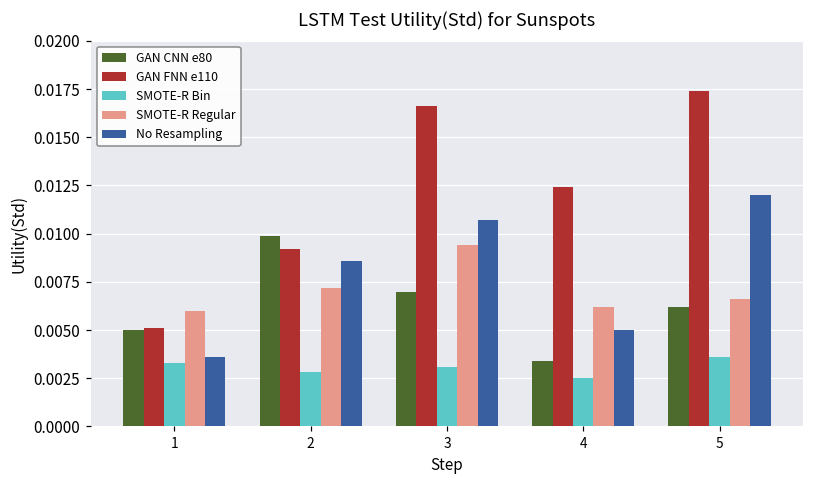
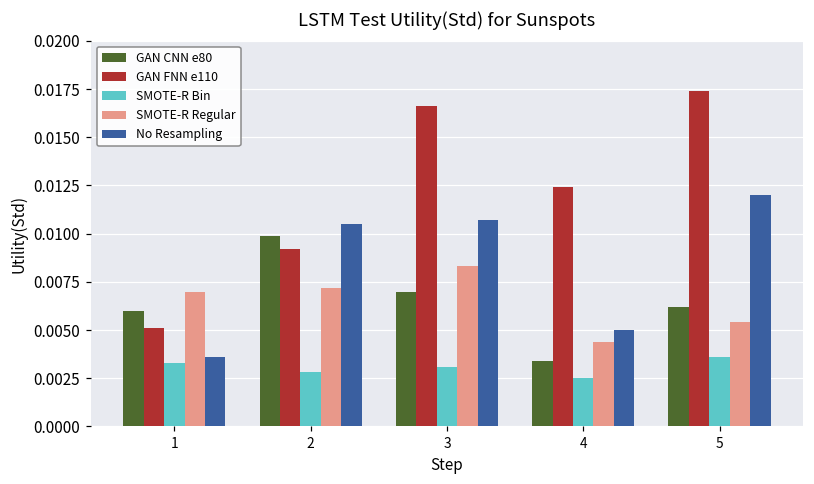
GAN CNN e80, 1: 0.005 -> 0.006
SMOTE-R Regular, 1: 0.006 -> 0.007
No Resampling, 2: 0.0086 -> 0.0105
SMOTE-R Regular, 3: 0.0094 -> 0.0083
SMOTE-R Regular, 4: 0.0062 -> 0.0044
SMOTE-R Regular, 5: 0.0066 -> 0.0054
